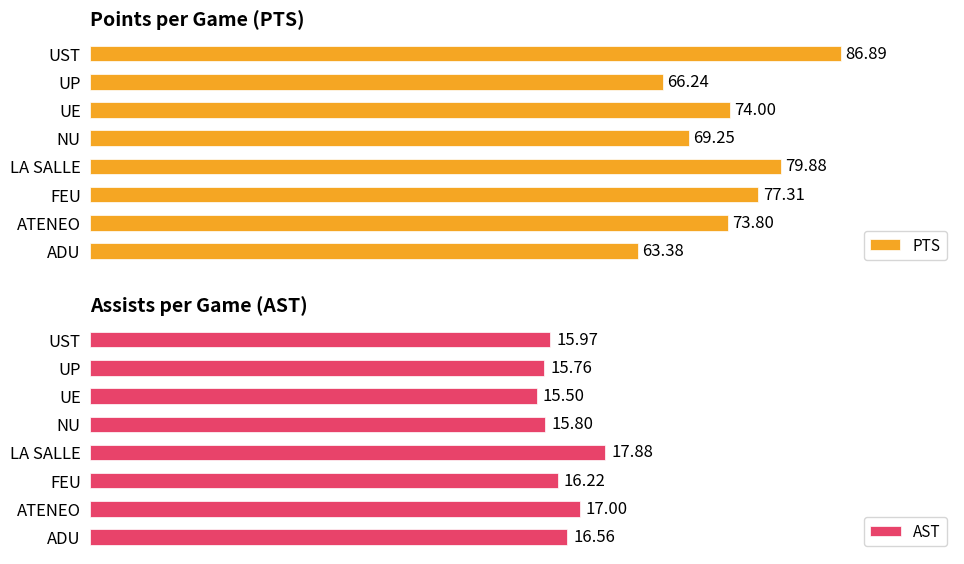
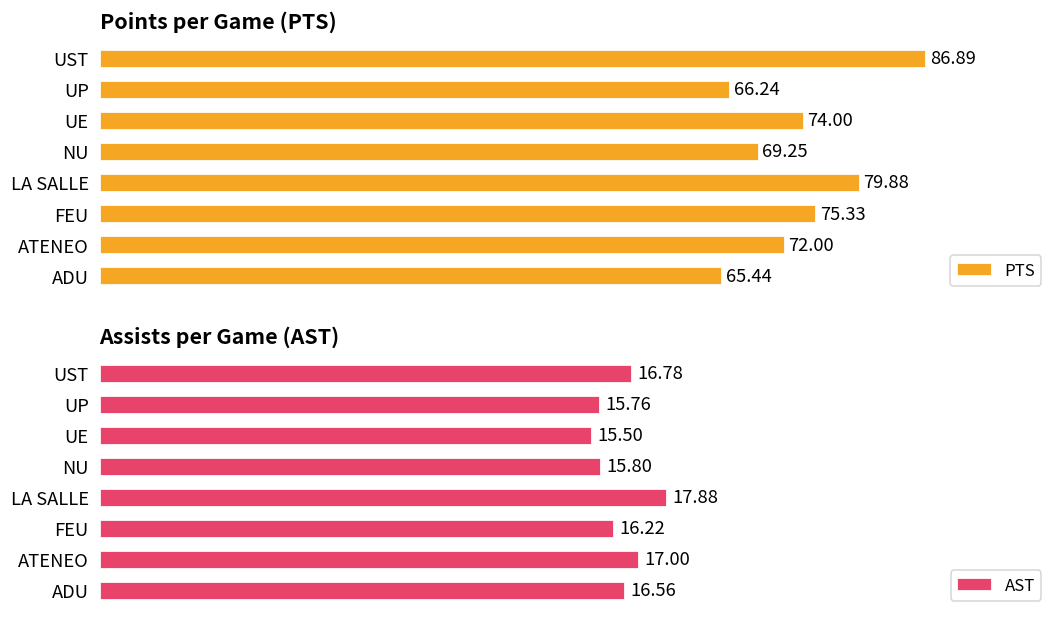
Points per Game (PTS), FEU: 77.31 -> 75.33
Points per Game (PTS), ATENEO: 73.80 -> 72.00
Points per Game (PTS), ADU: 63.38 -> 65.44
Assists per Game (AST), UST: 15.97 -> 16.78
